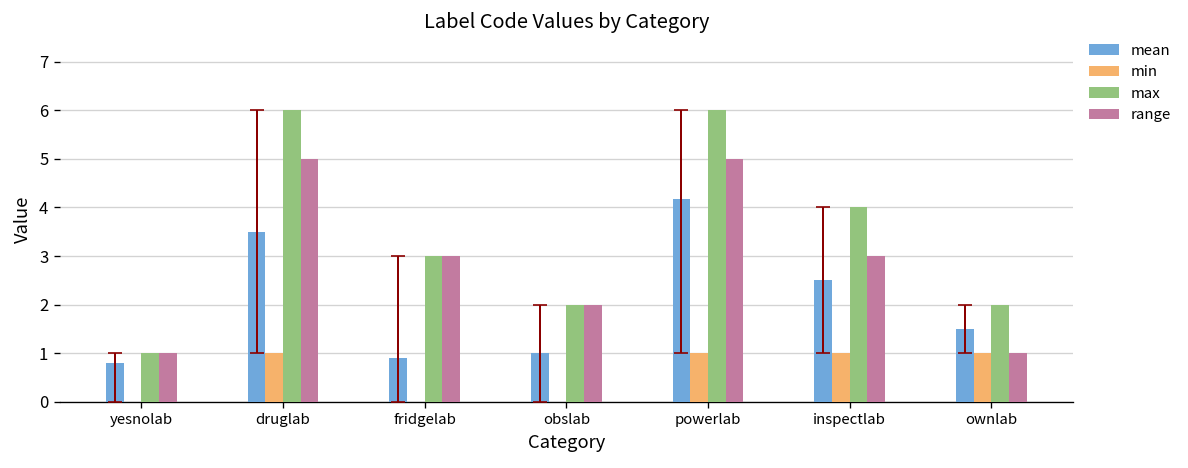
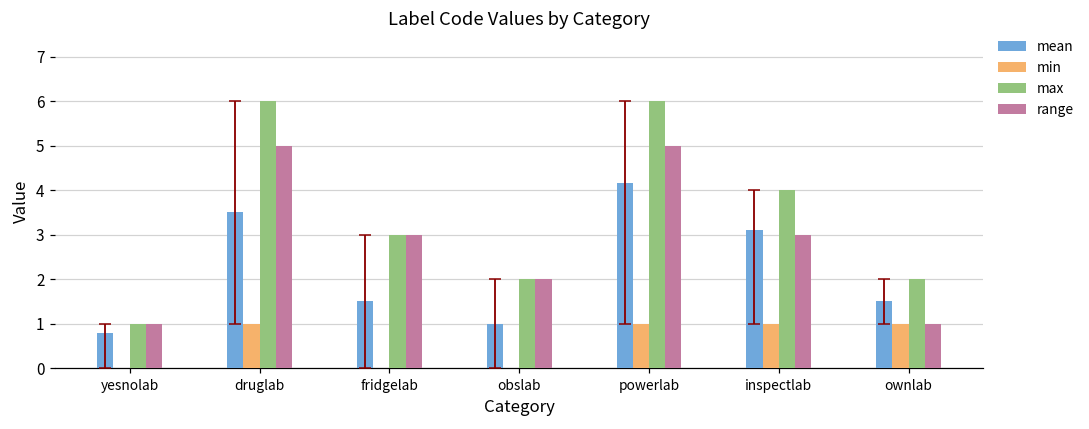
mean, fridgelab: 0.9 -> 1.5
mean, inspectlab: 2.5 -> 3.1
